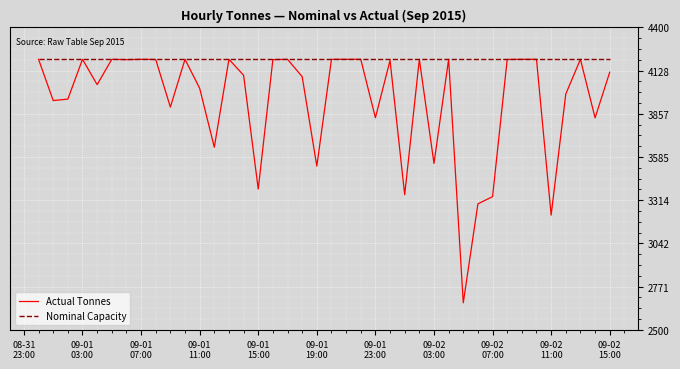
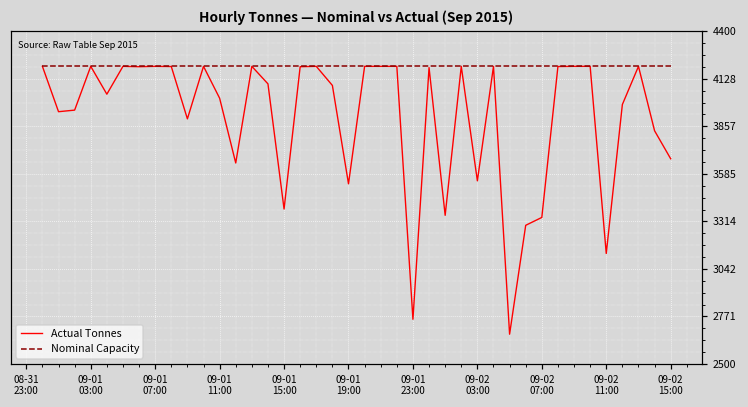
Actual Tonnes, 09-01 23:00: 3830 -> 2760
Actual Tonnes, 09-02 11:00: 3220 -> 3130
Actual Tonnes, 09-02 15:00: 4120 -> 3670
